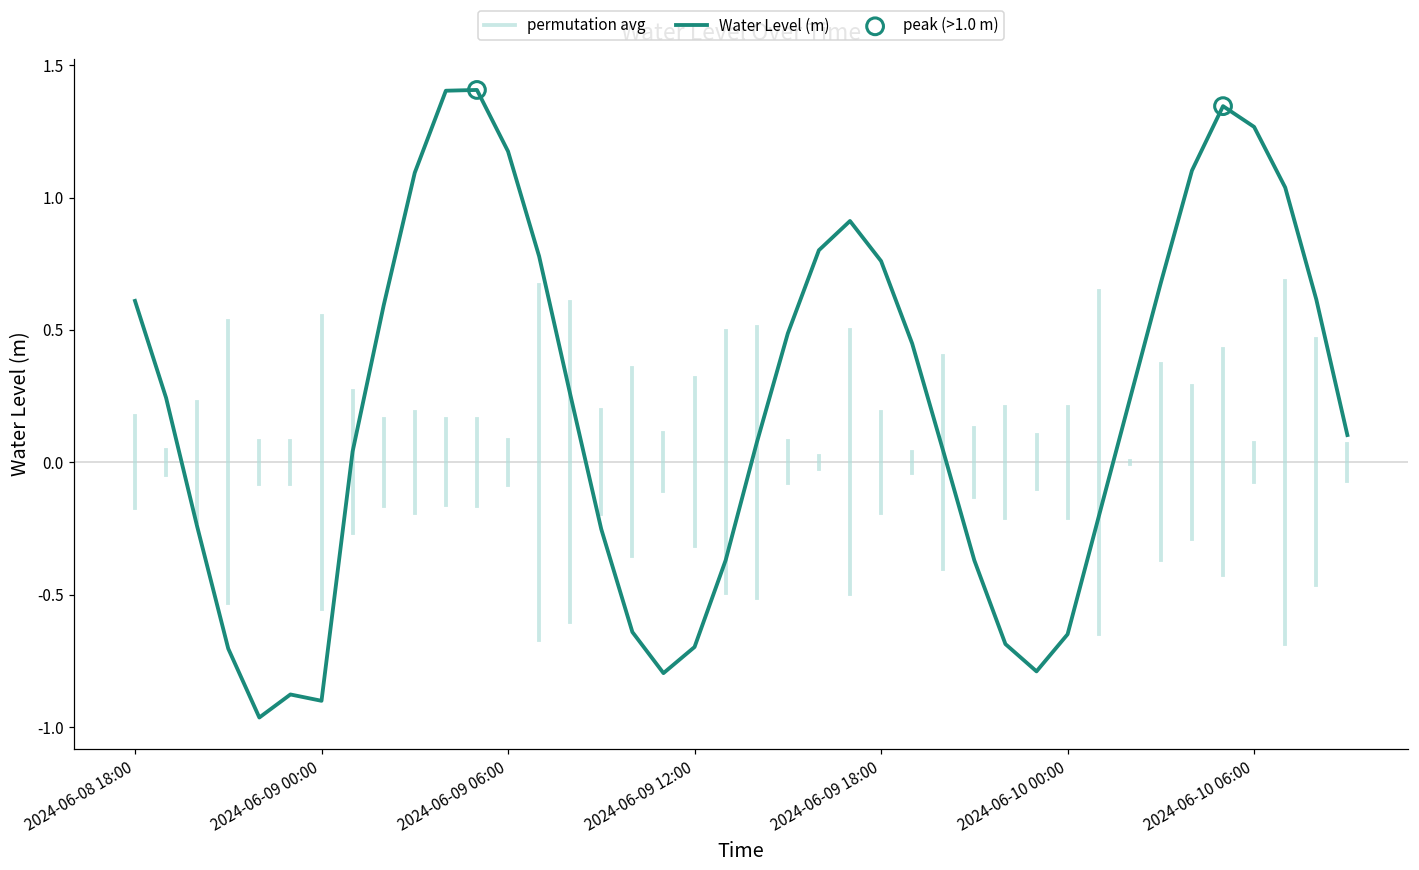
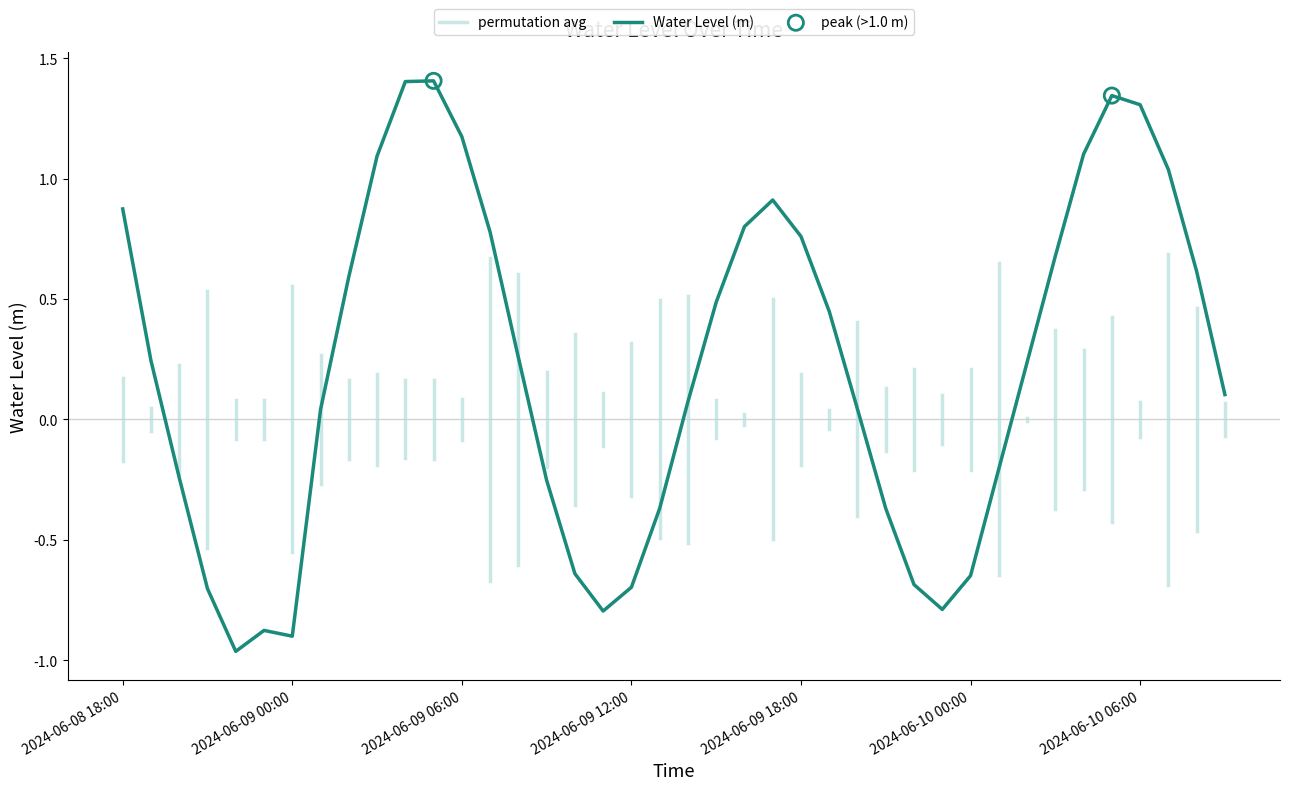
Water Level (m), 2024-06-08 18:00: 0.61 -> 0.87
Water Level (m), 2024-06-10 06:00: 1.27 -> 1.31
